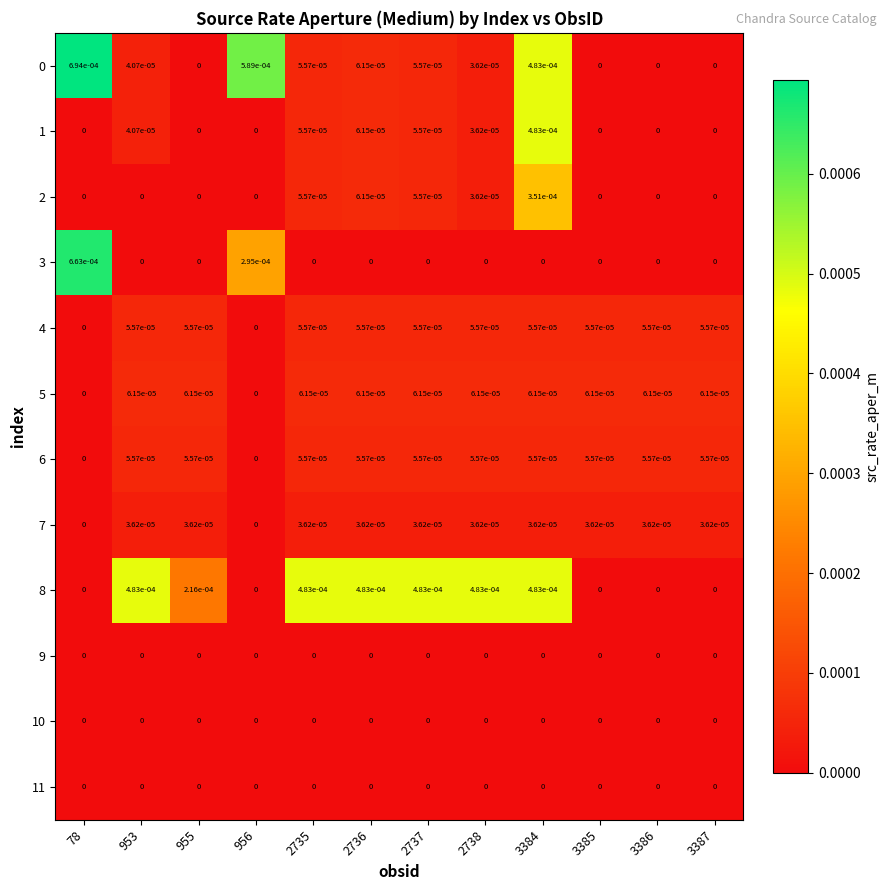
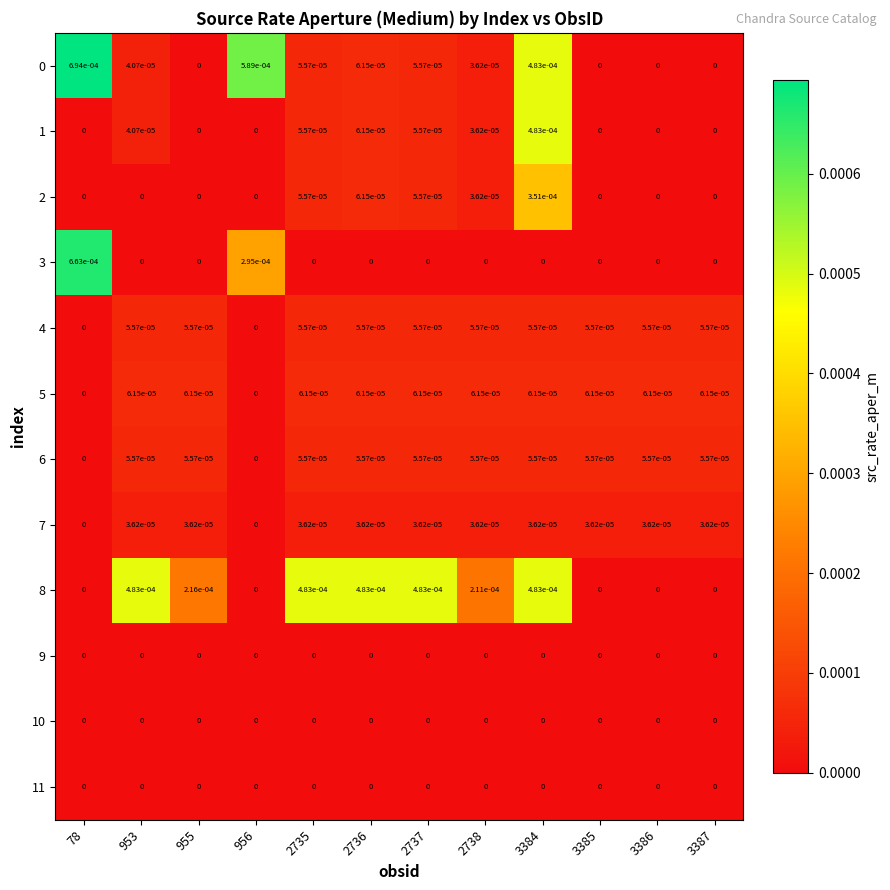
8, 2738: 4.83e-04 -> 2.11e-04
